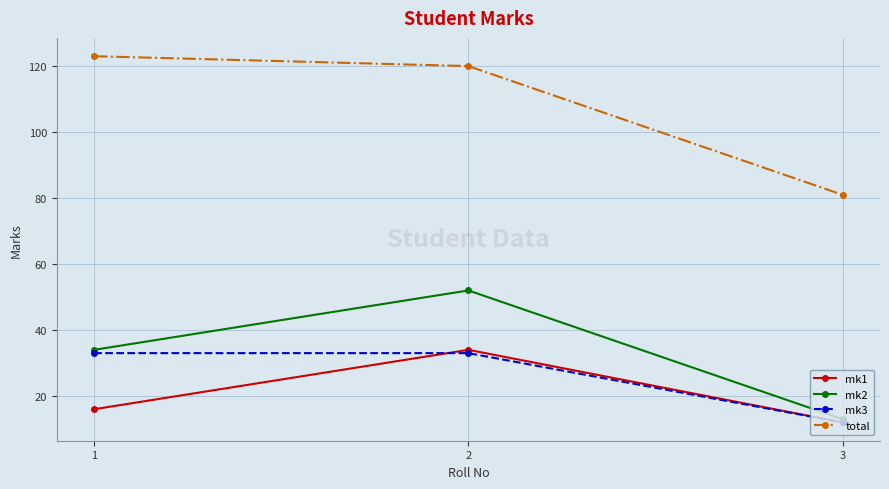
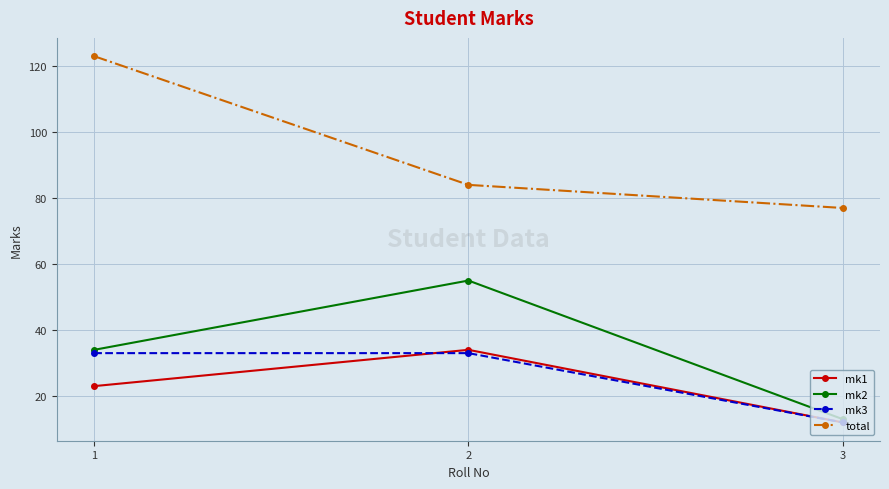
mk1, 1: 16 -> 23
mk2, 2: 52 -> 55
total, 2: 120 -> 84
total, 3: 81 -> 77
